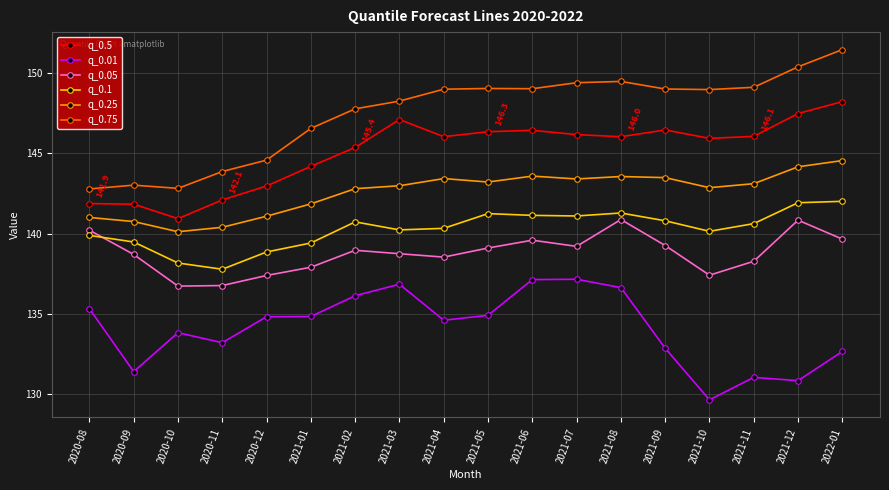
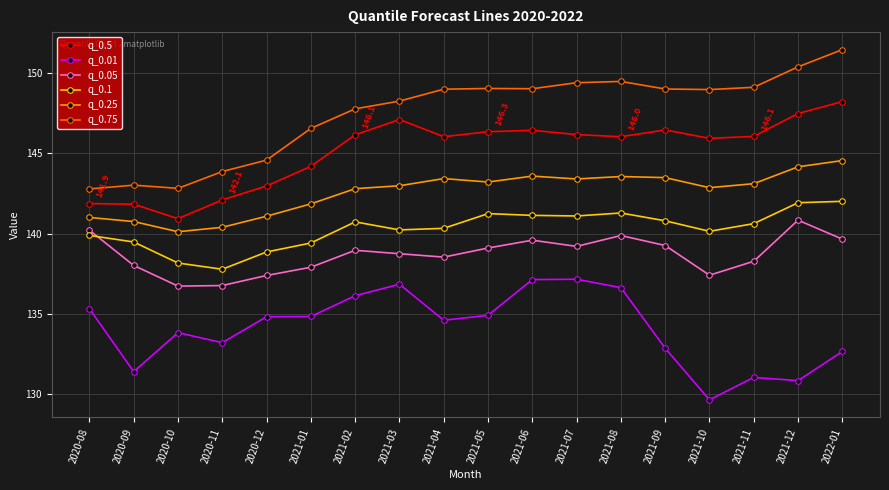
q_0.05, 2020-09: 138.7 -> 138.0
q_0.5, 2021-02: 145.4 -> 146.1
q_0.05, 2021-08: 140.9 -> 139.9
